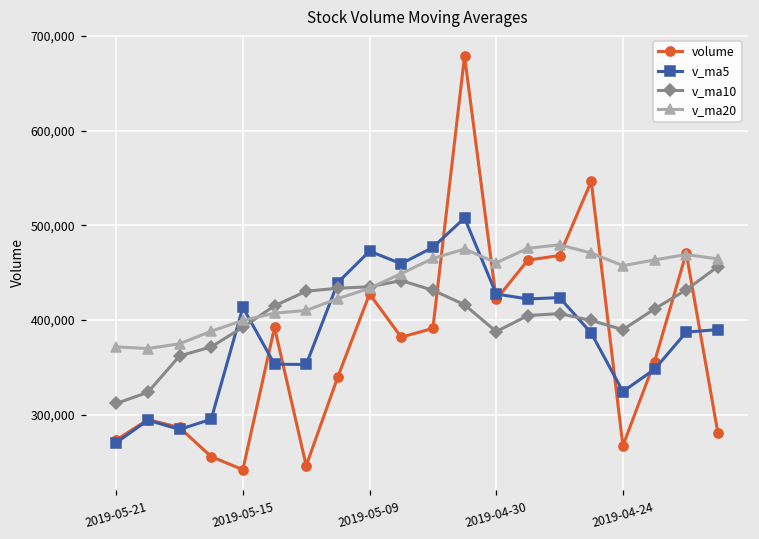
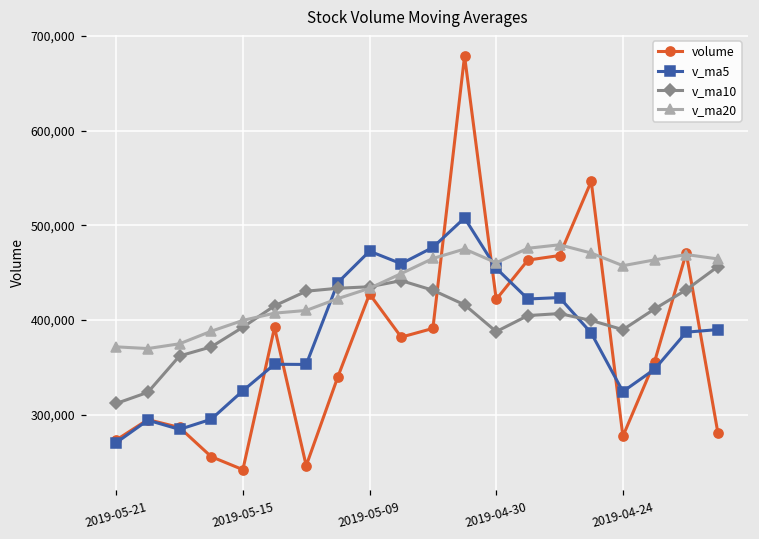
v_ma5, 2019-05-15: 410,000 -> 330,000
v_ma5, 2019-04-30: 430,000 -> 450,000
volume, 2019-04-24: 270,000 -> 280,000
